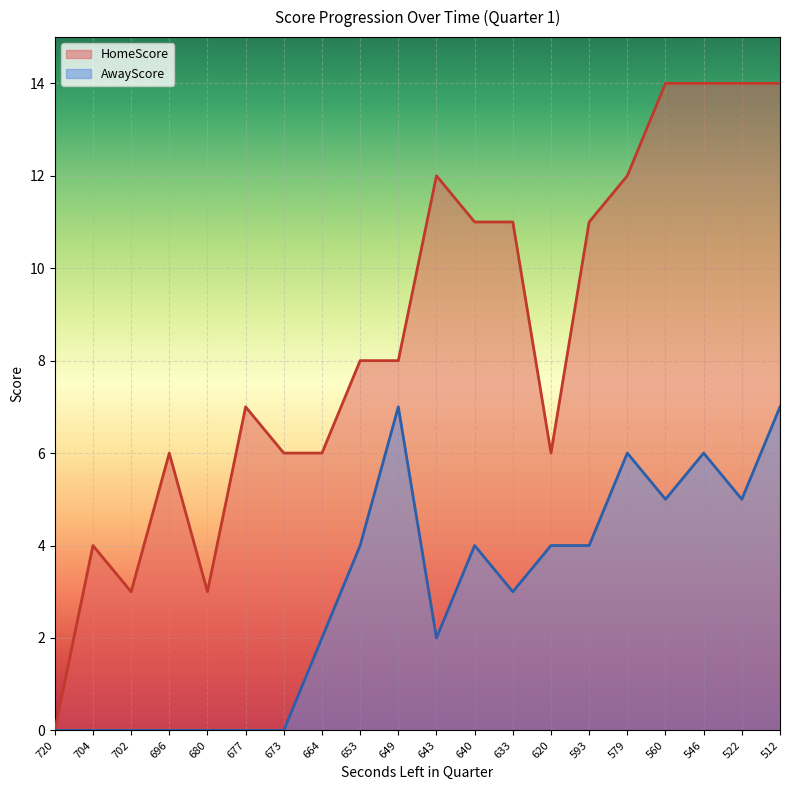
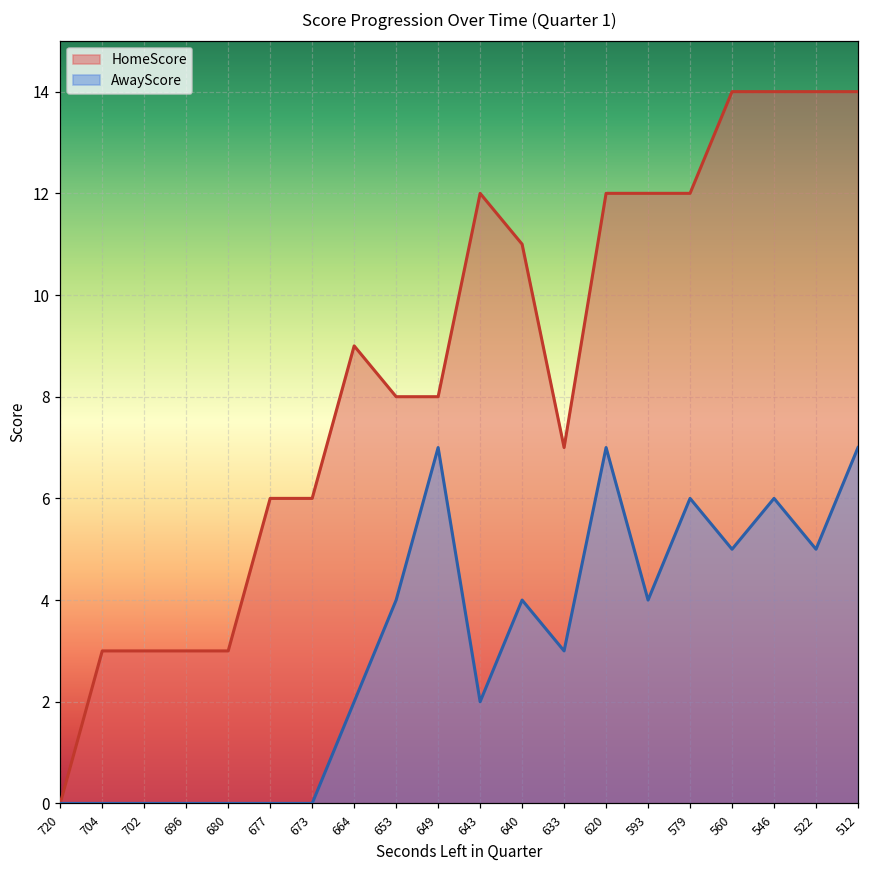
HomeScore, 704: 4 -> 3
HomeScore, 696: 6 -> 3
HomeScore, 677: 7 -> 6
HomeScore, 664: 6 -> 9
HomeScore, 633: 11 -> 7
HomeScore, 620: 6 -> 12
AwayScore, 620: 4 -> 7
HomeScore, 593: 11 -> 12
